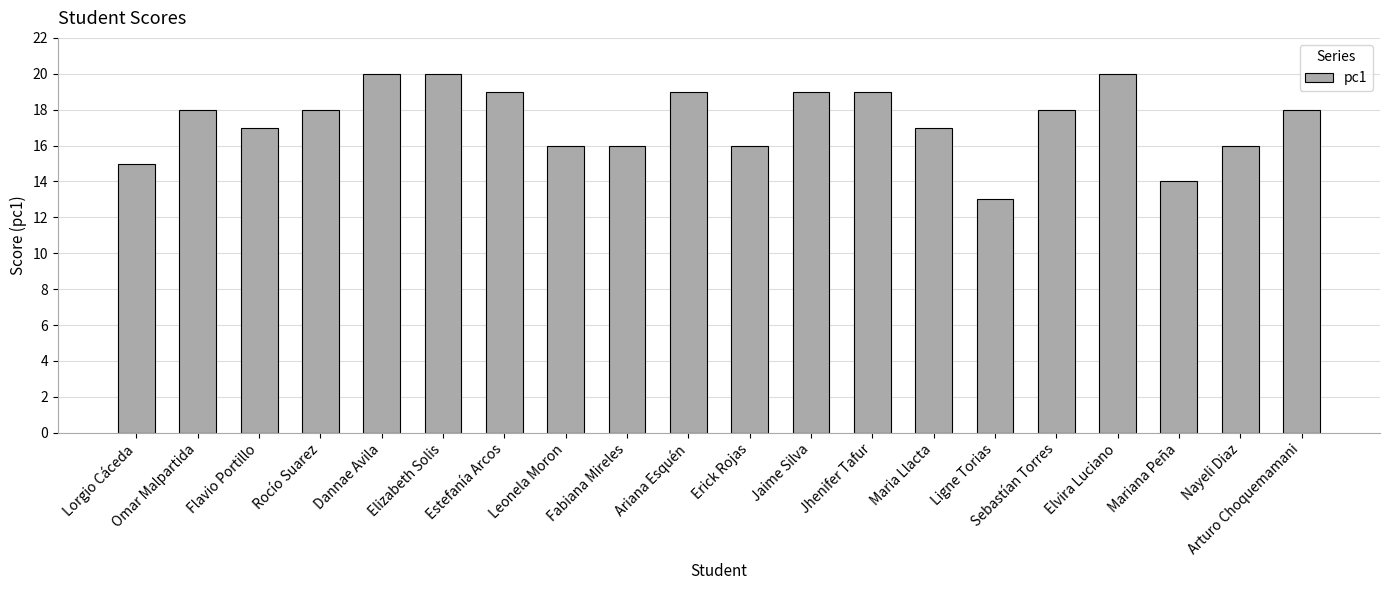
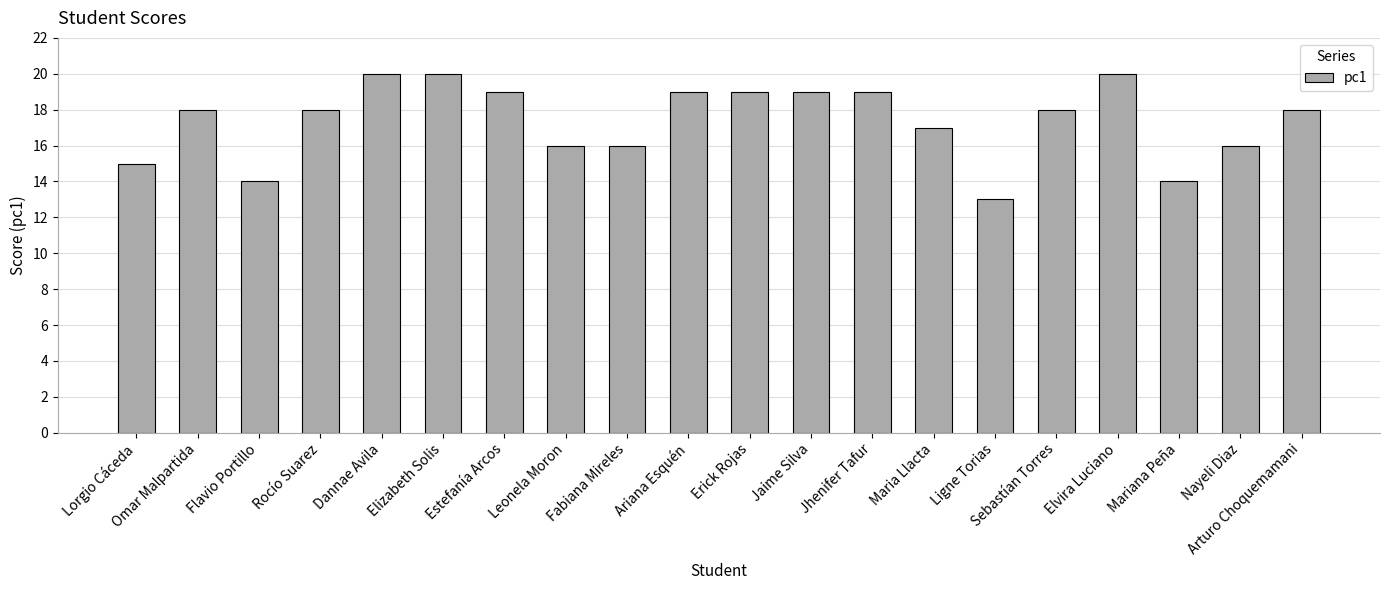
Flavio Portillo: 17 -> 14
Erick Rojas: 16 -> 19
